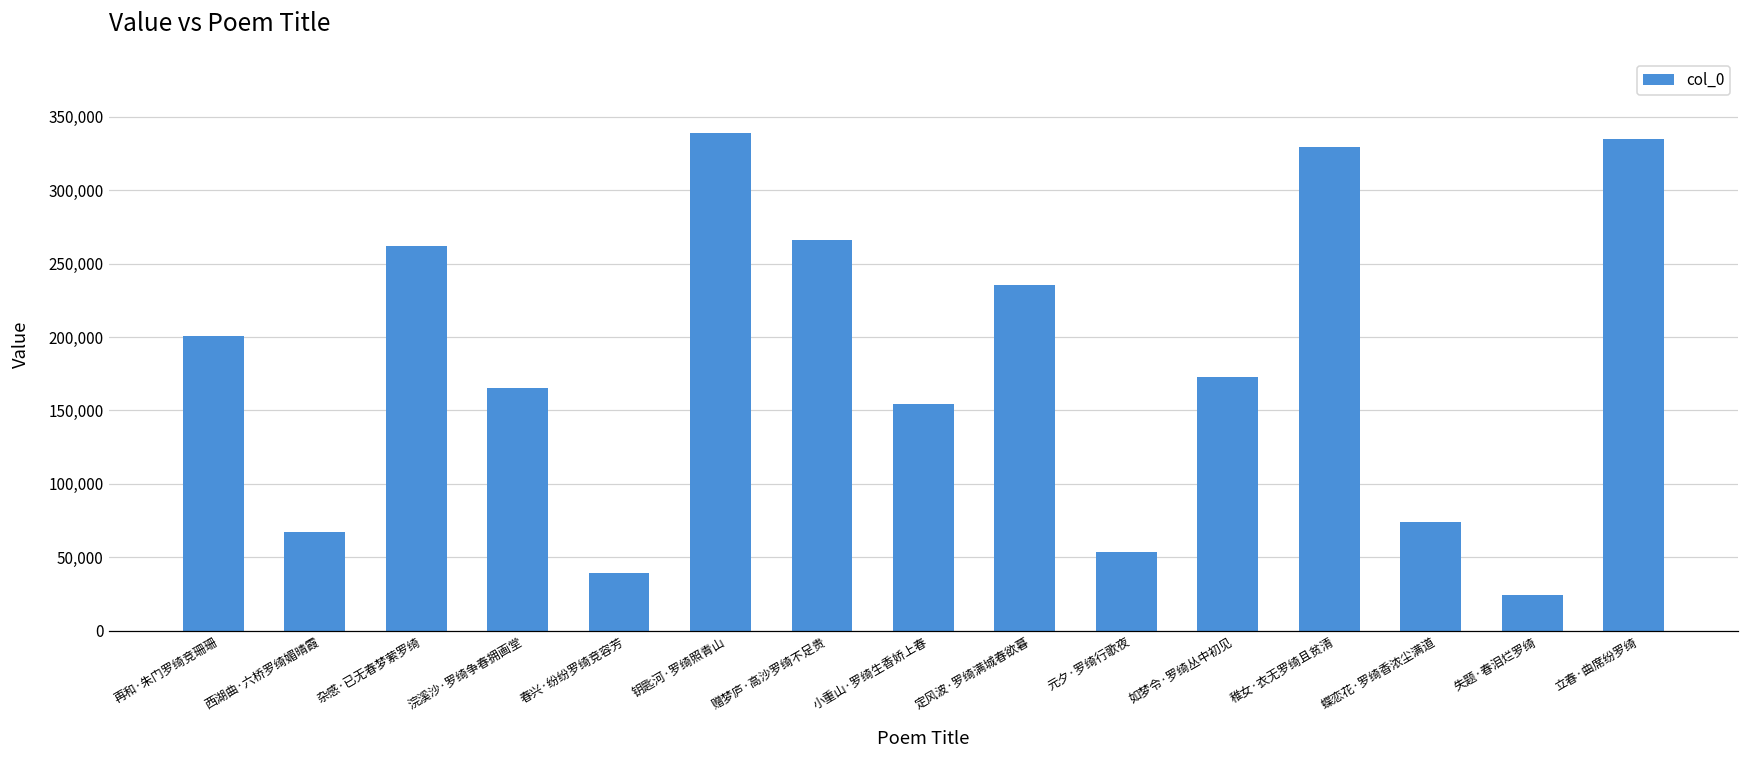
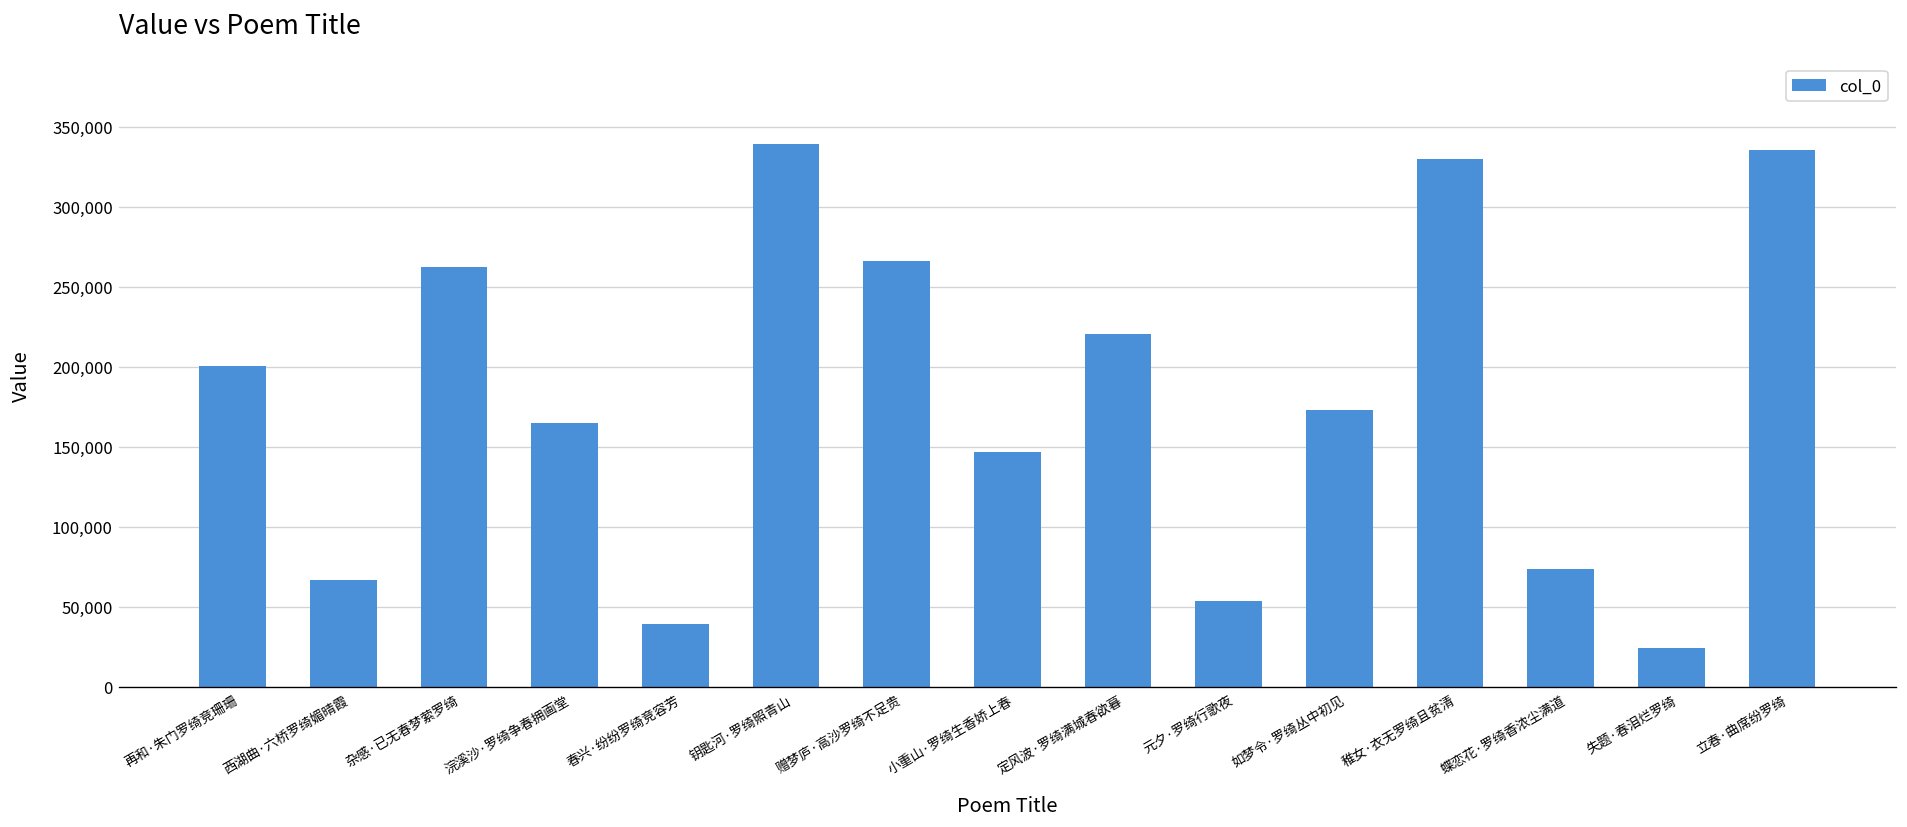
小重山·罗绮生香娇上春: 155,000 -> 147,000
定风波·罗绮满城春欲暮: 236,000 -> 221,000
